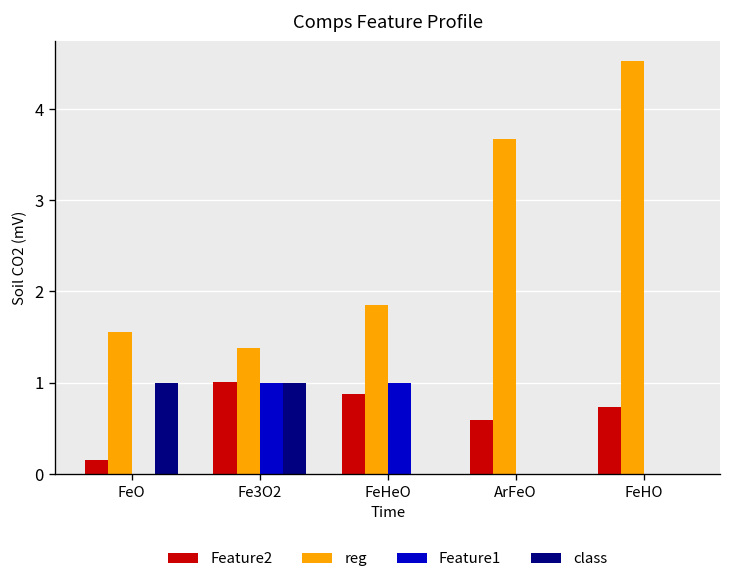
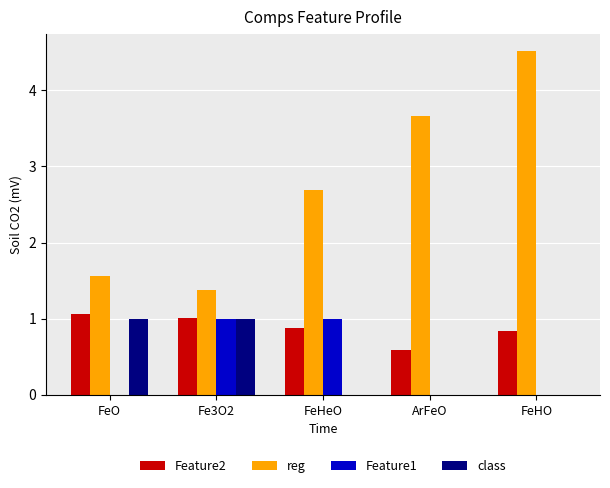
Feature2, FeO: 0.2 -> 1.1
reg, FeHeO: 1.9 -> 2.7
Feature2, FeHO: 0.7 -> 0.8
